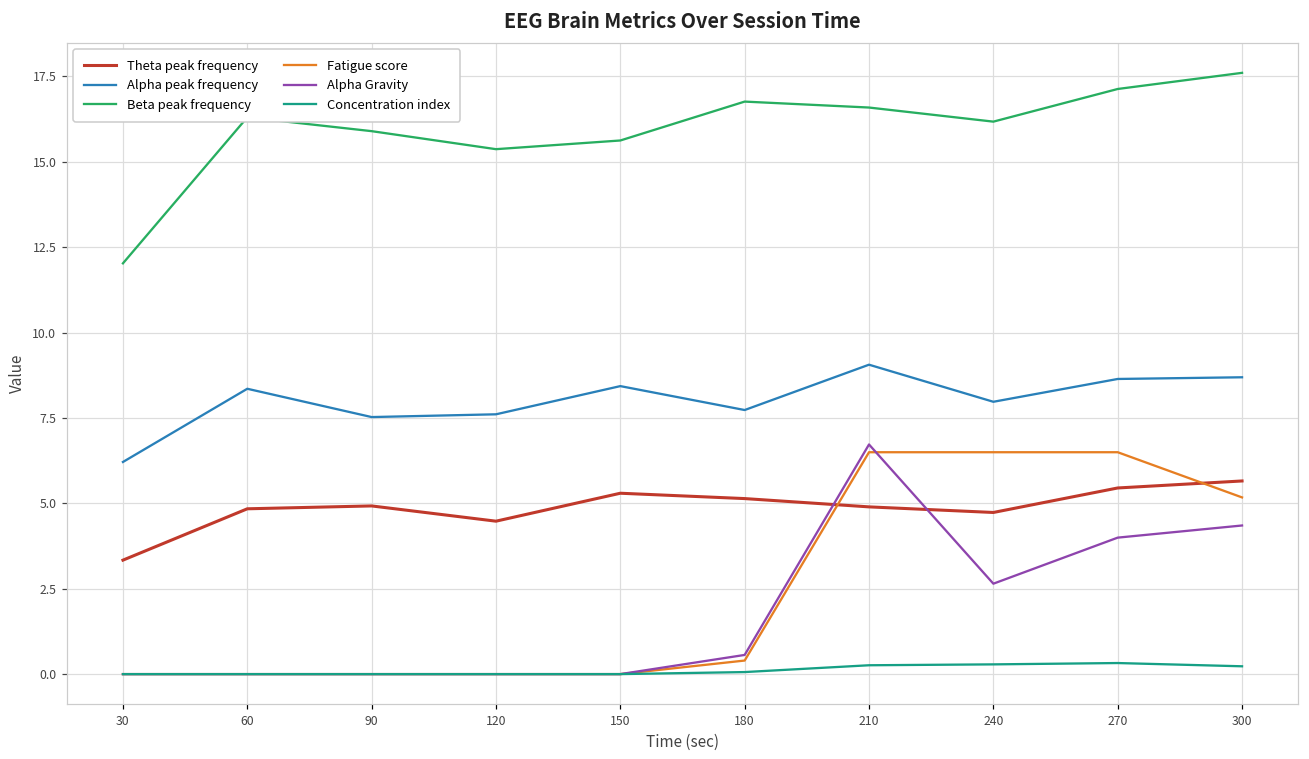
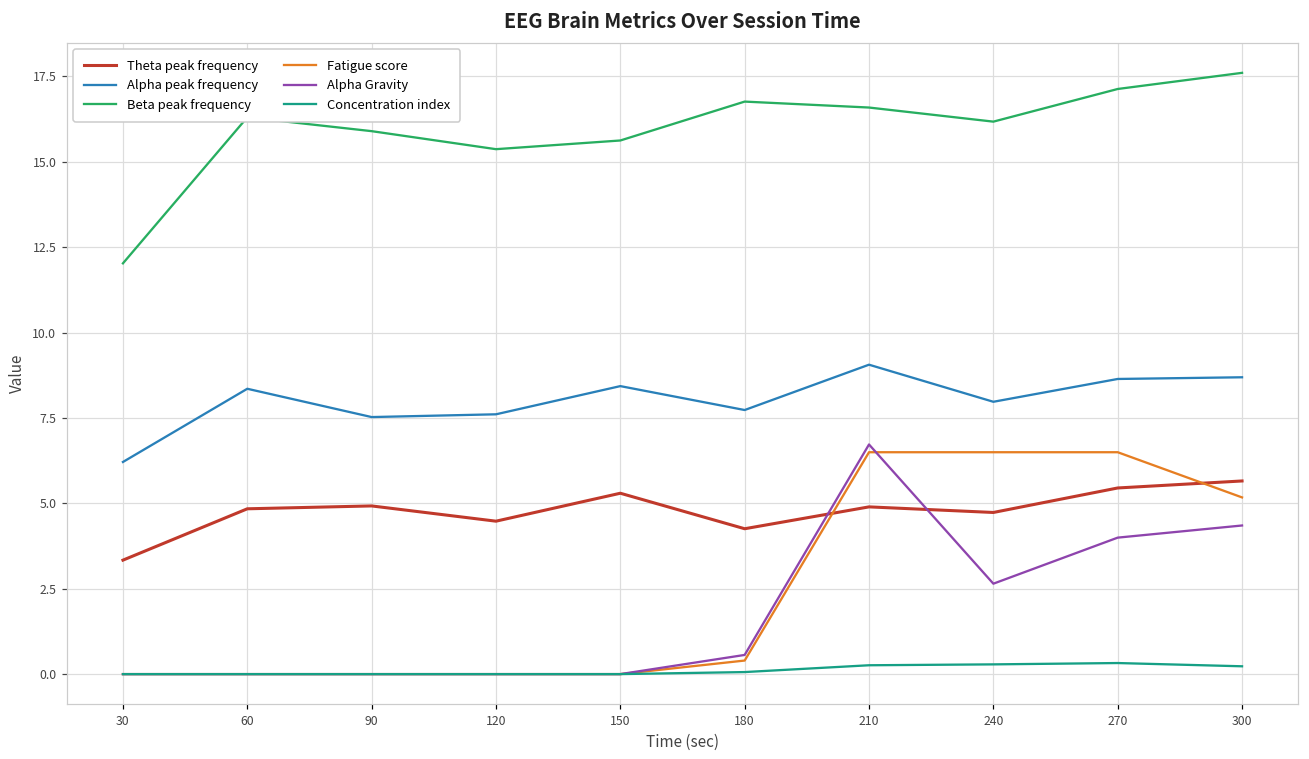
Theta peak frequency, 180: 5.1 -> 4.3
